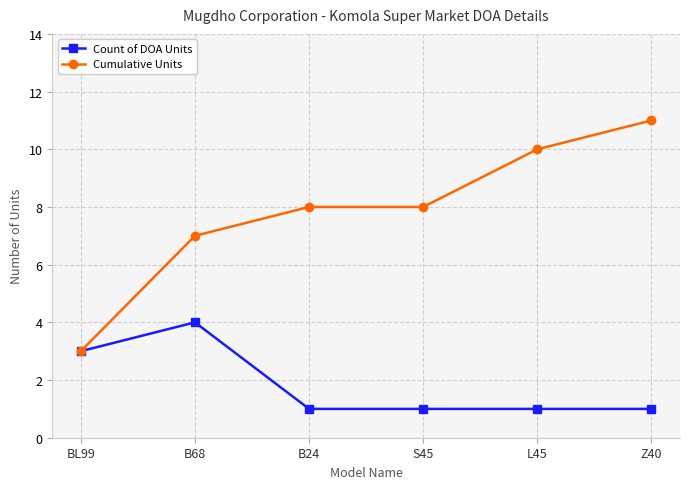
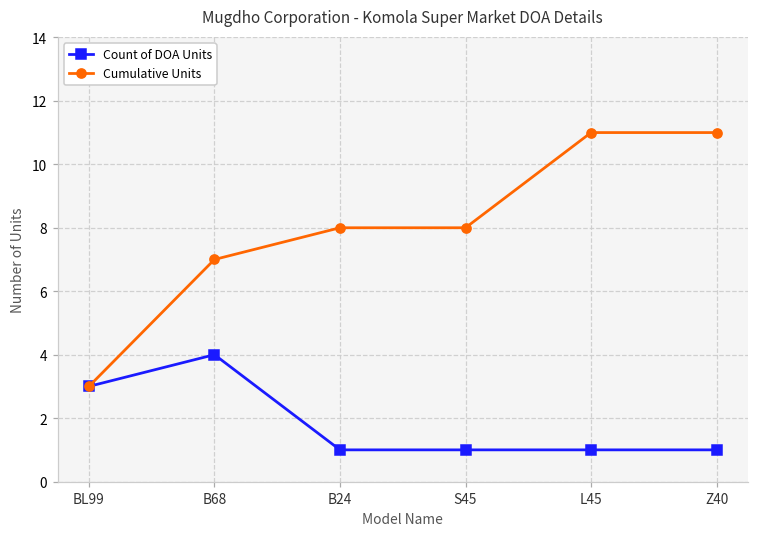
Cumulative Units, L45: 10 -> 11
